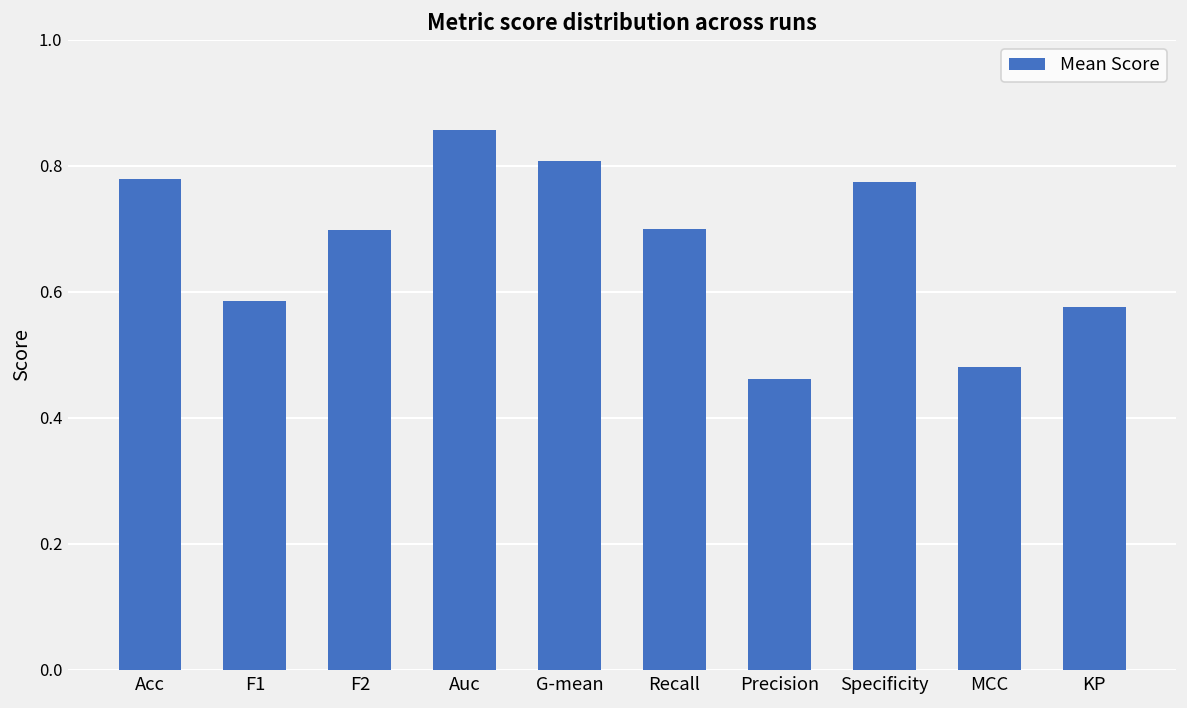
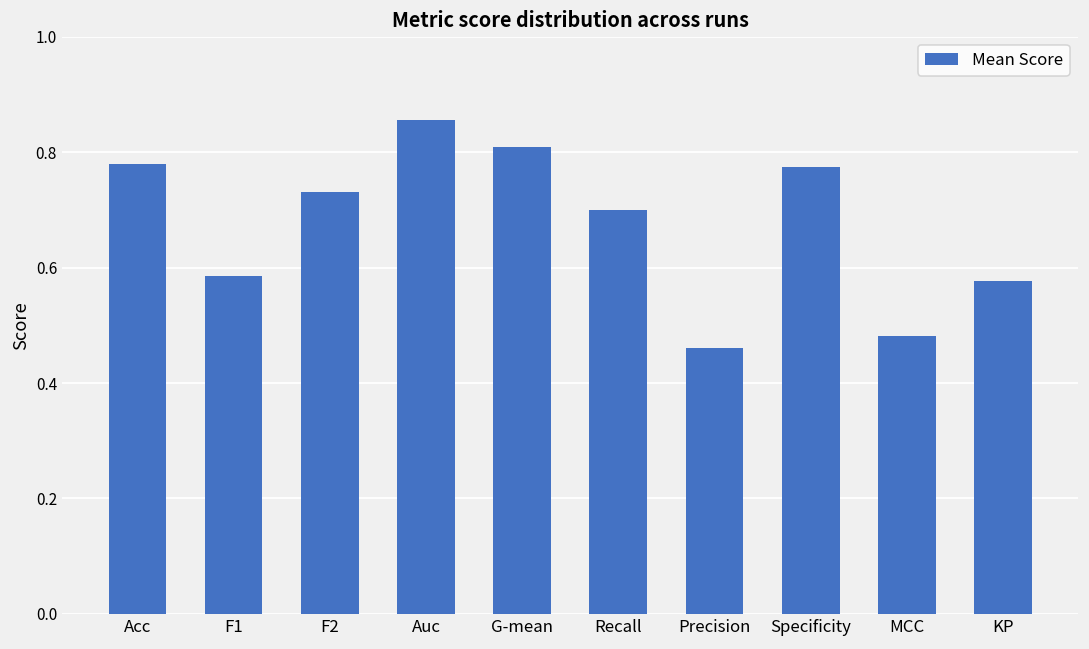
F2: 0.70 -> 0.73
